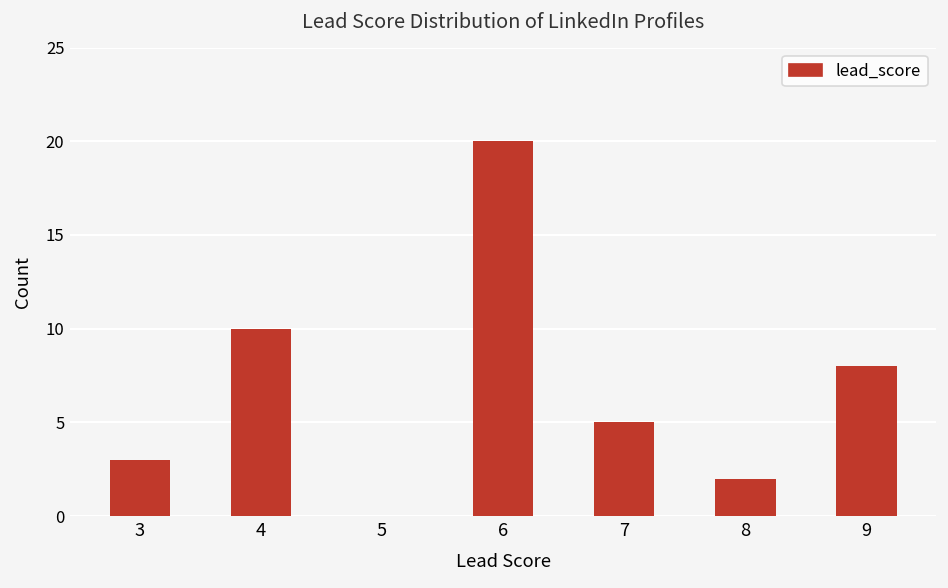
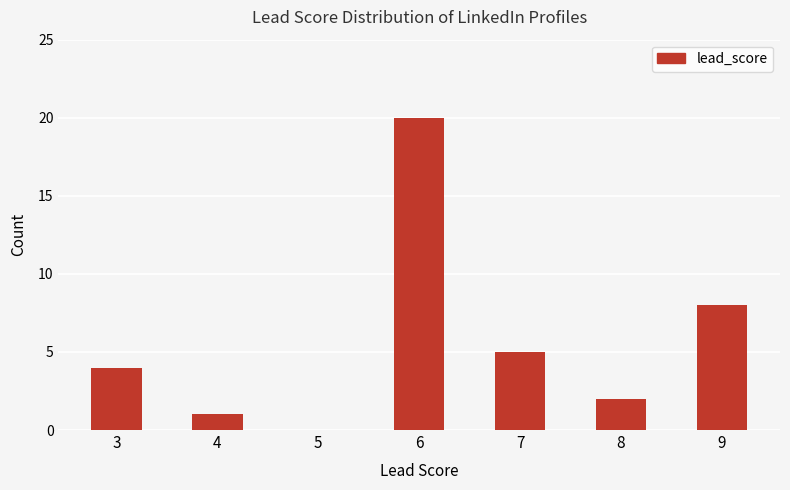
3: 3 -> 4
4: 10 -> 1
